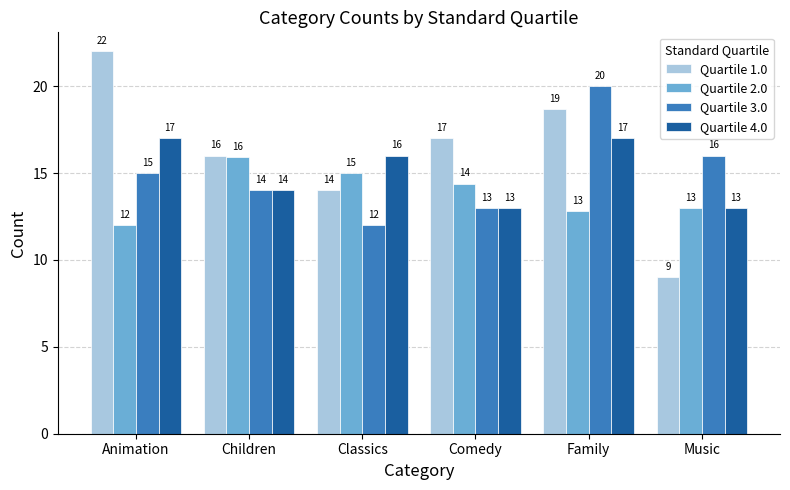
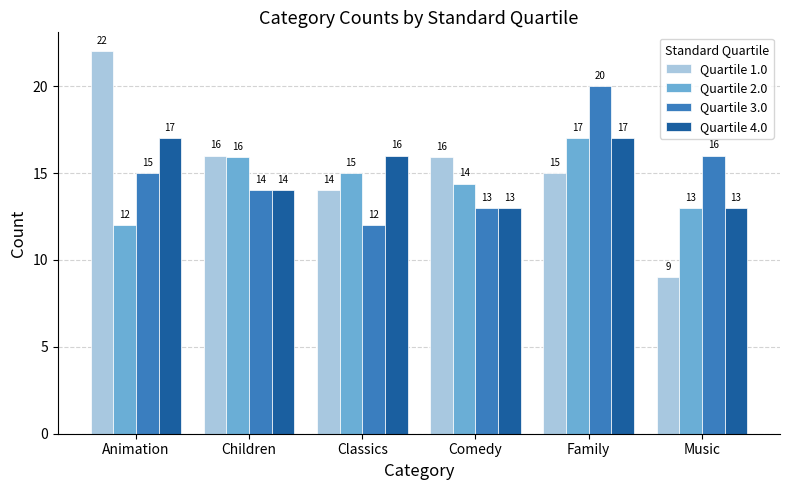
Quartile 1.0, Comedy: 17 -> 16
Quartile 1.0, Family: 19 -> 15
Quartile 2.0, Family: 13 -> 17
